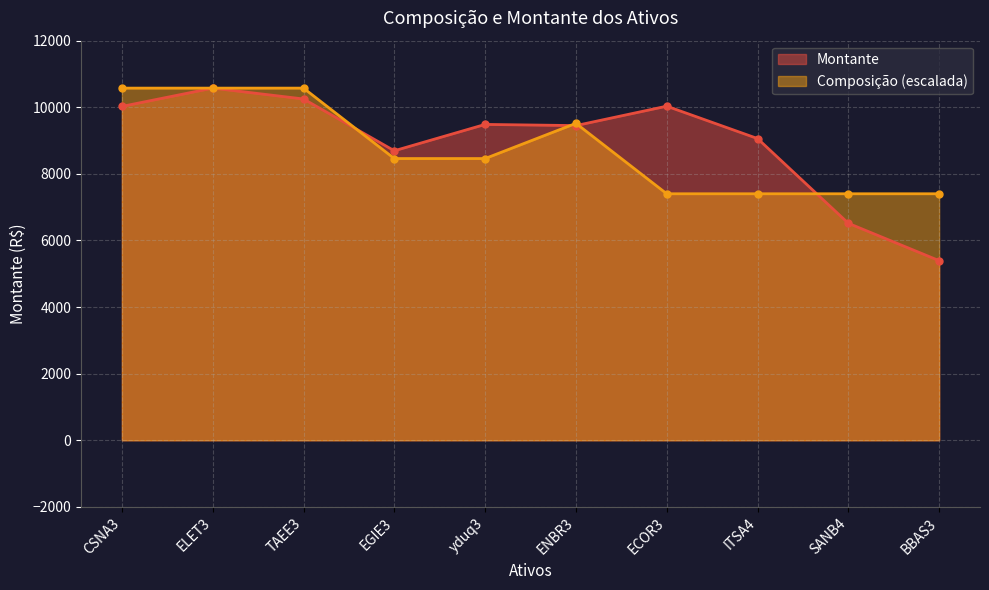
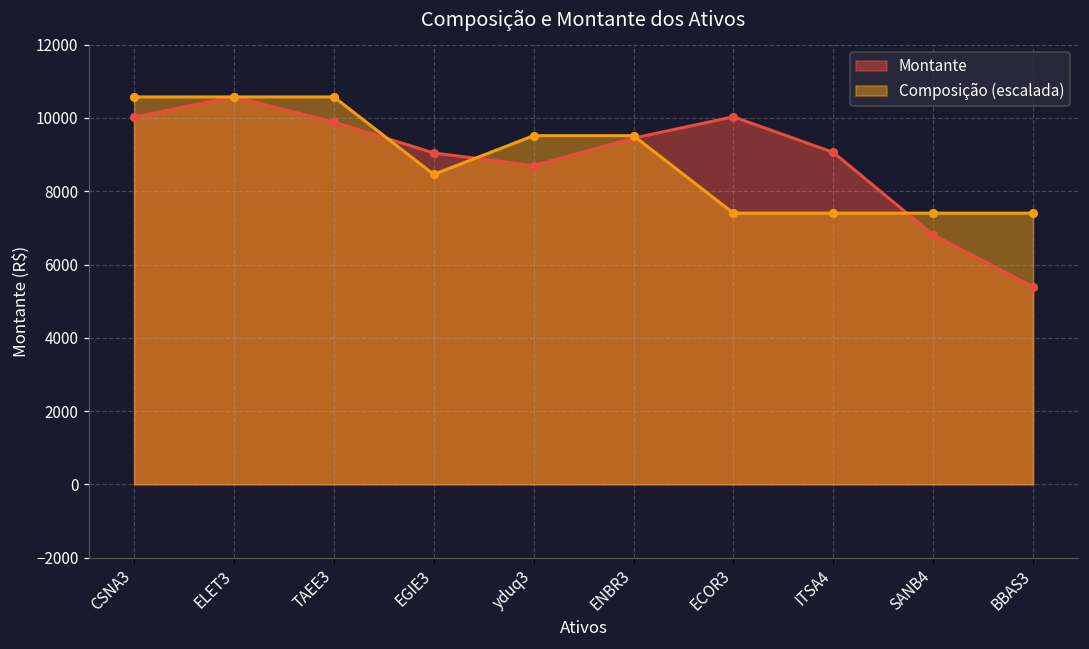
Montante, TAEE3: 10200 -> 9900
Montante, EGIE3: 8700 -> 9000
Montante, yduq3: 9500 -> 8700
Composição (escalada), yduq3: 8500 -> 9500
Montante, SANB4: 6500 -> 6800
